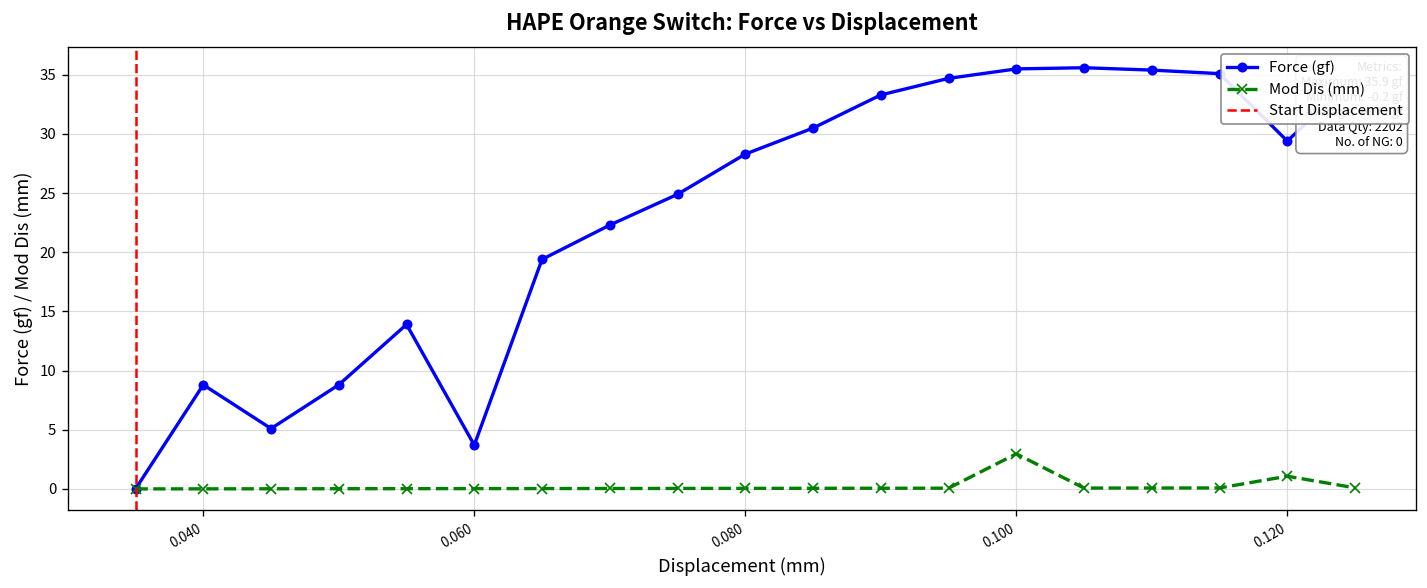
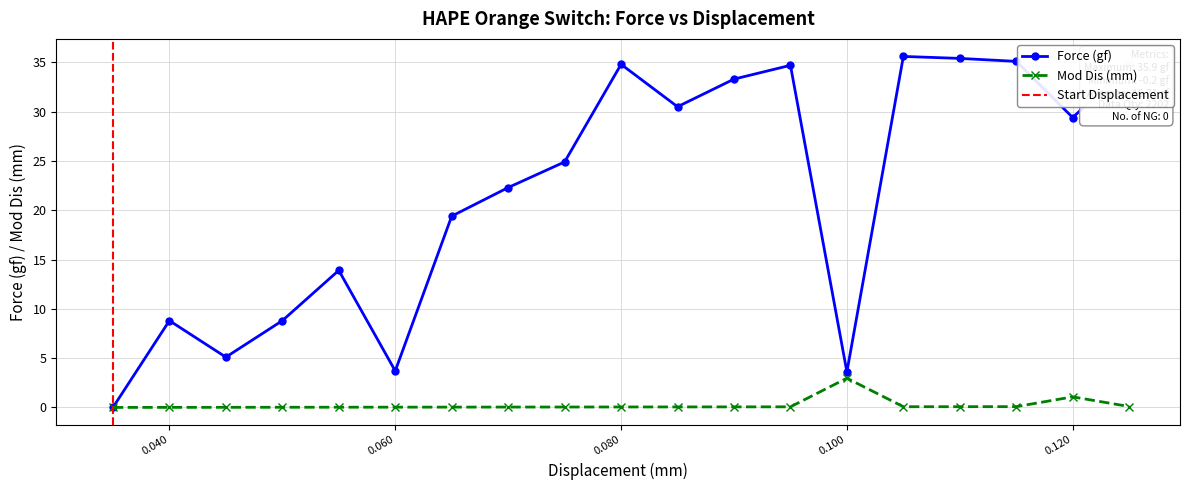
Force (gf), 0.080: 28 -> 35
Force (gf), 0.100: 36 -> 4
